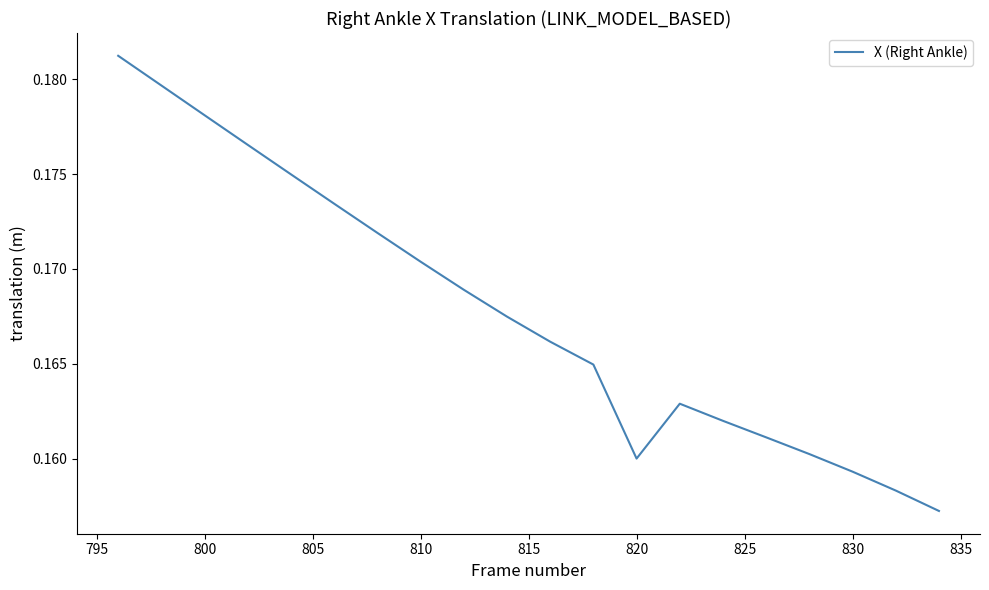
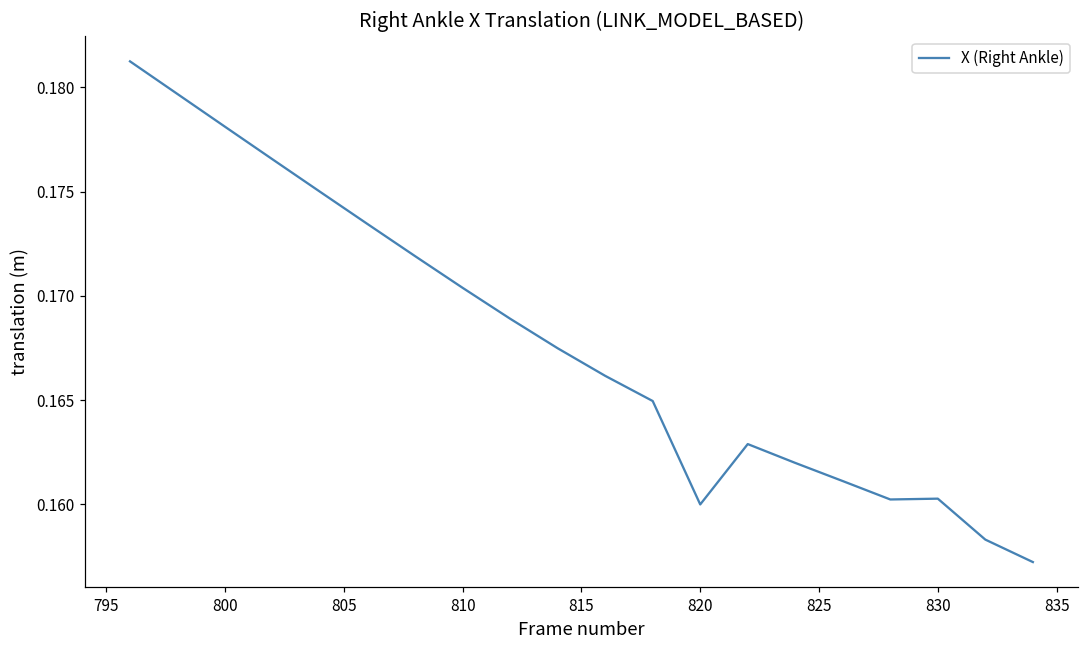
830: 0.1593 -> 0.1603
